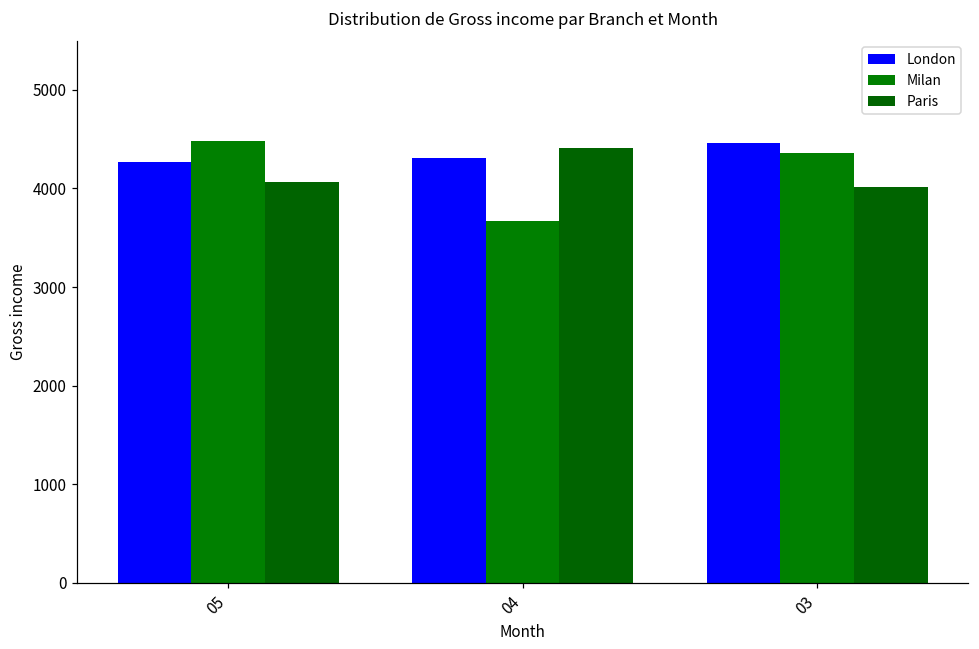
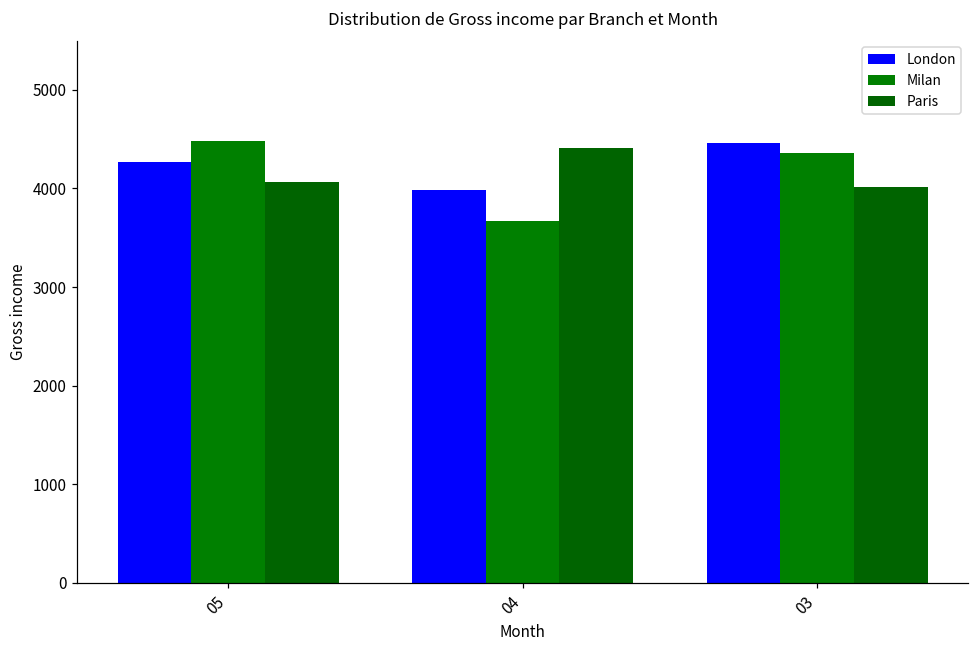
London, 04: 4300 -> 4000
